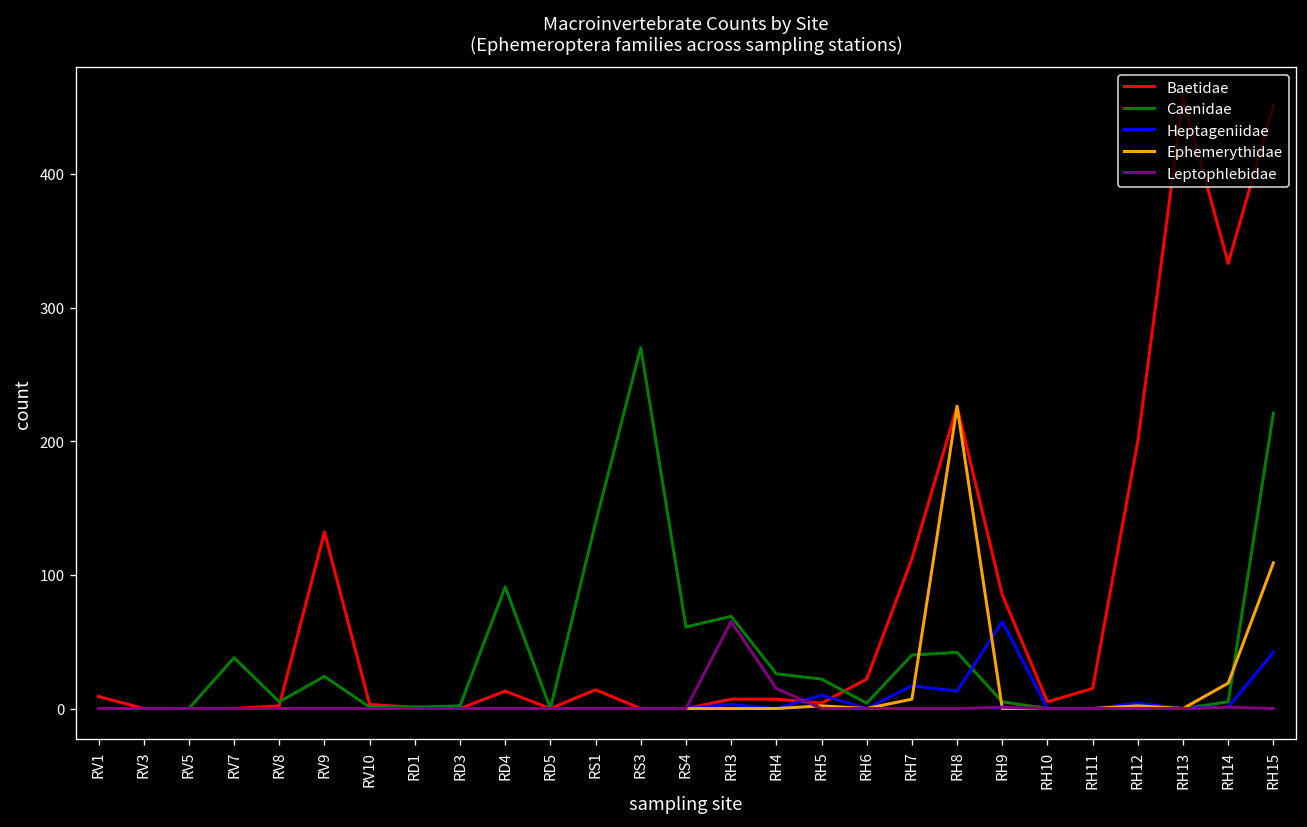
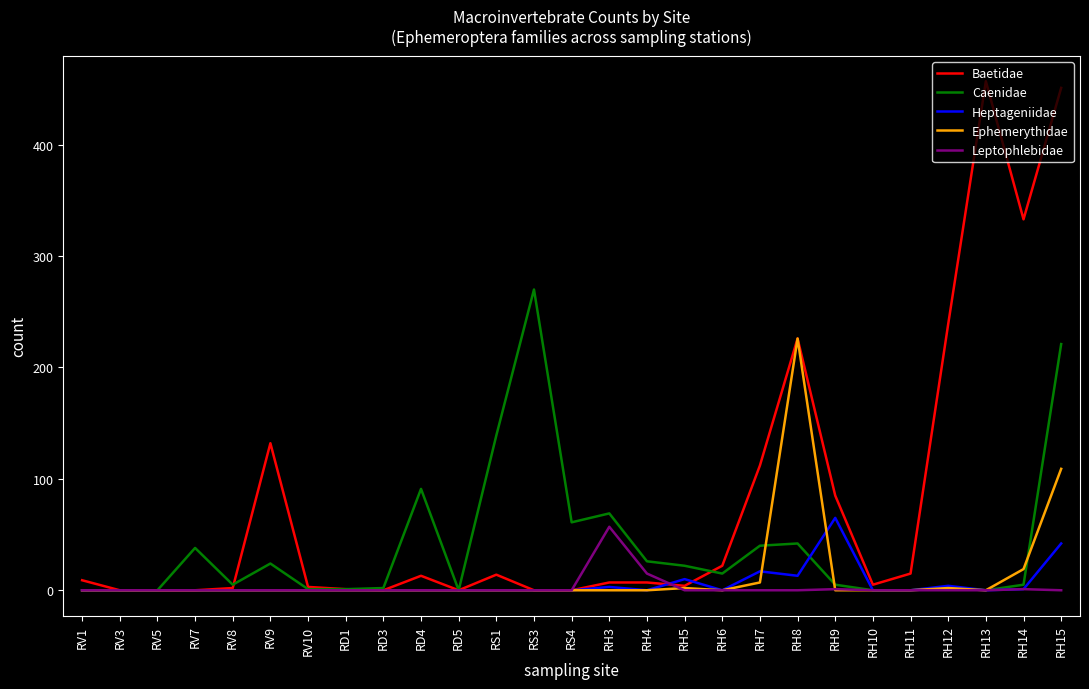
Leptophlebidae, RH3: 65 -> 57
Caenidae, RH6: 4 -> 15
Baetidae, RH12: 200 -> 239
